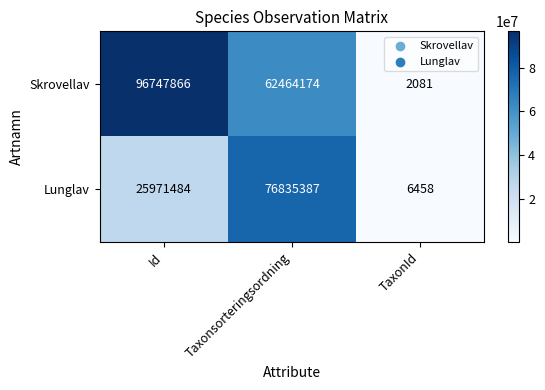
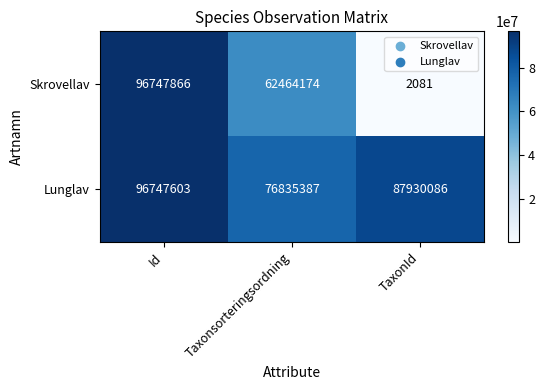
Lunglav, Id: 25971484 -> 96747603
Lunglav, TaxonId: 6458 -> 87930086
